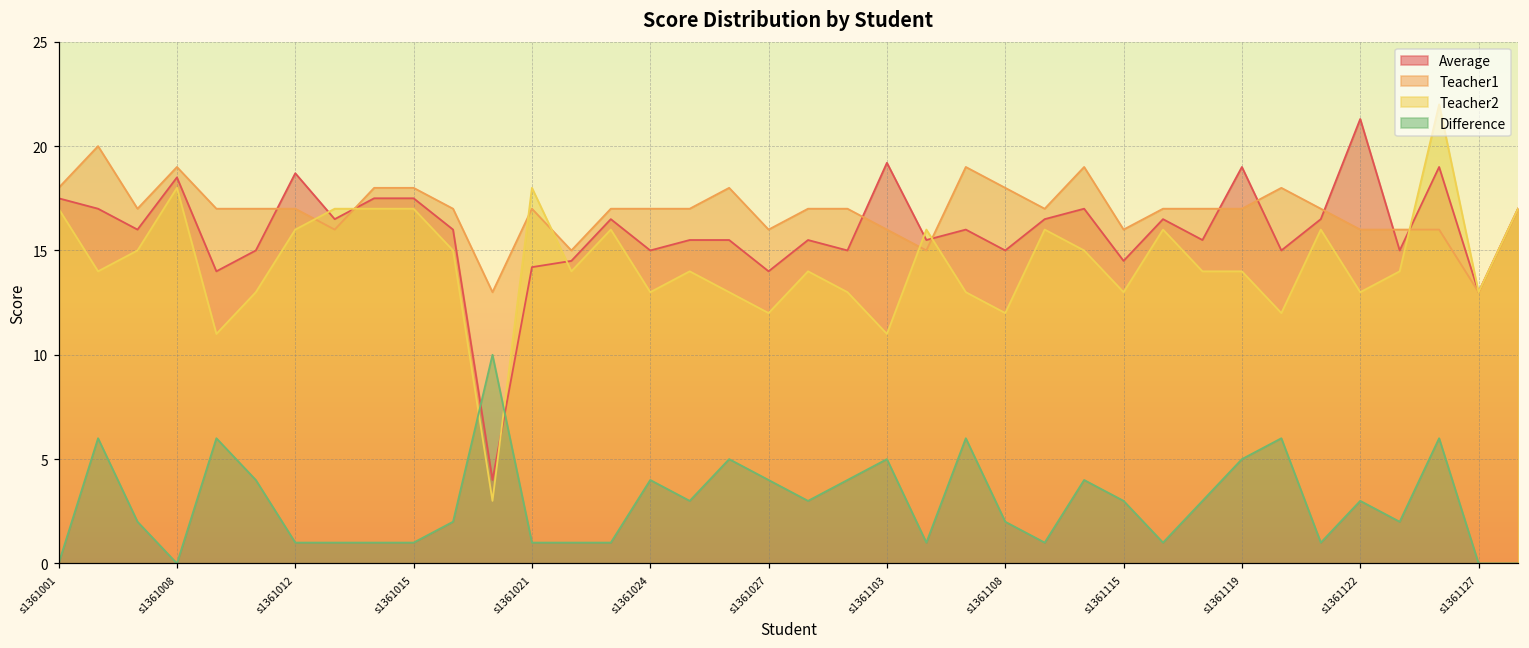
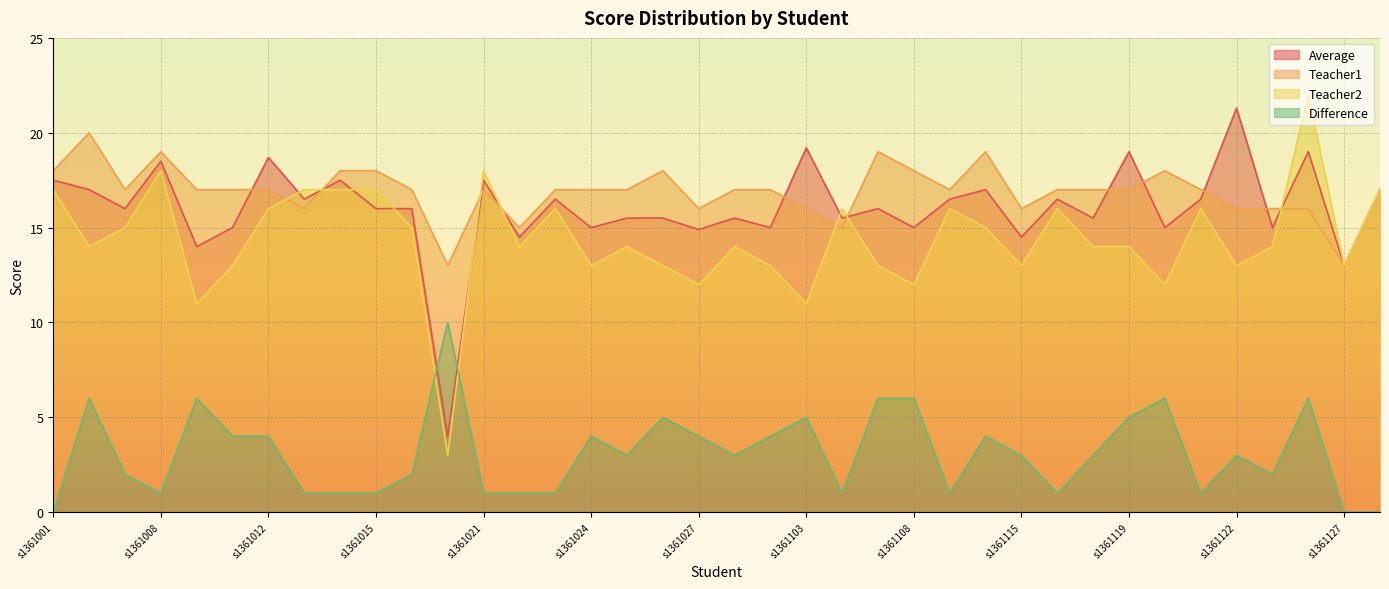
Difference, s1361008: 0 -> 1
Difference, s1361012: 1 -> 4
Average, s1361015: 17.5 -> 16.0
Average, s1361021: 14.2 -> 17.5
Average, s1361027: 14.0 -> 14.9
Difference, s1361108: 2 -> 6
